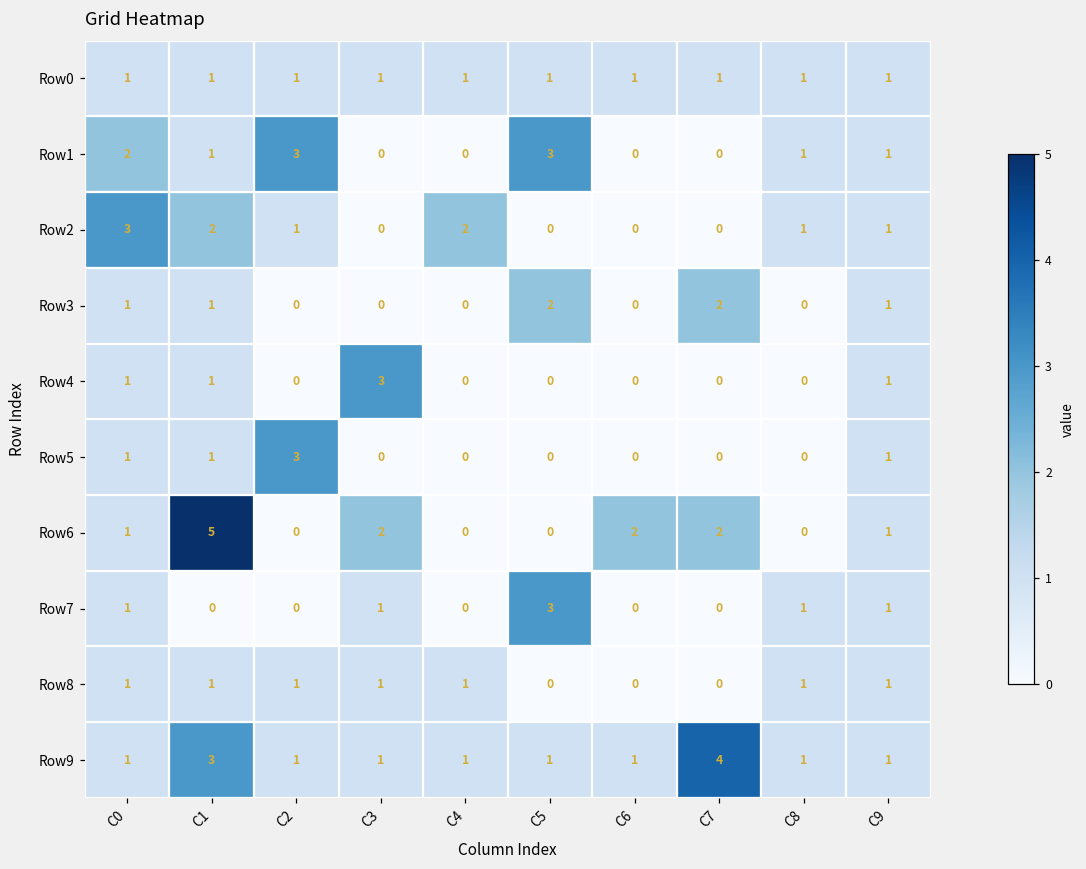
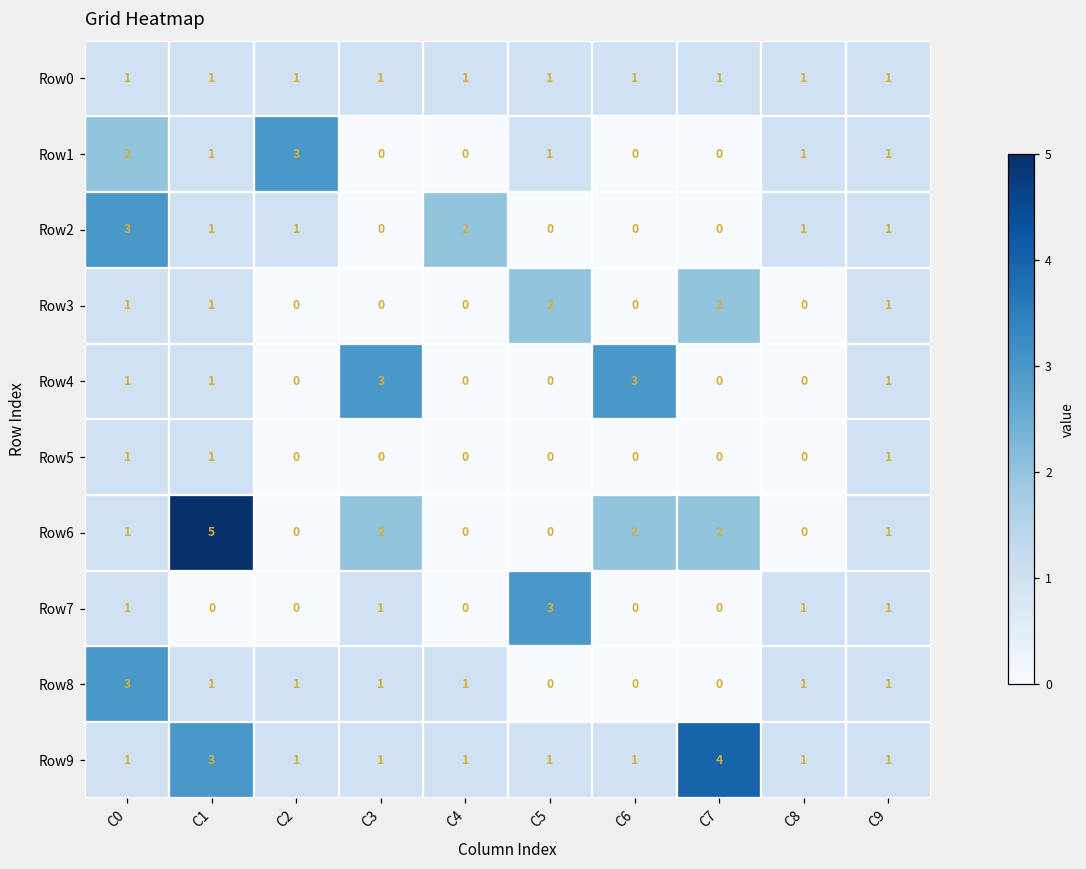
Row1, C5: 3 -> 1
Row2, C1: 2 -> 1
Row4, C6: 0 -> 3
Row5, C2: 3 -> 0
Row8, C0: 1 -> 3
